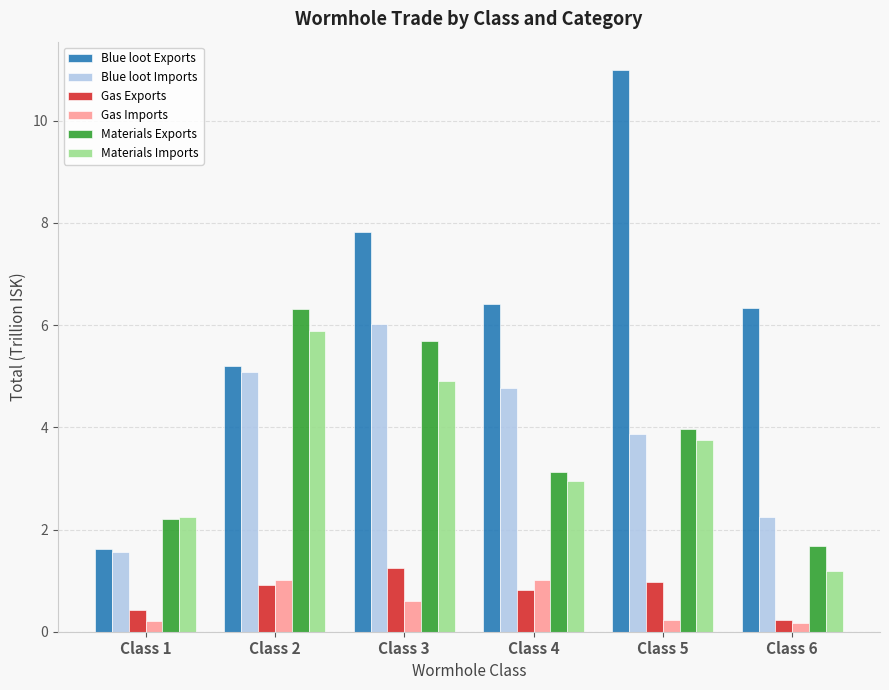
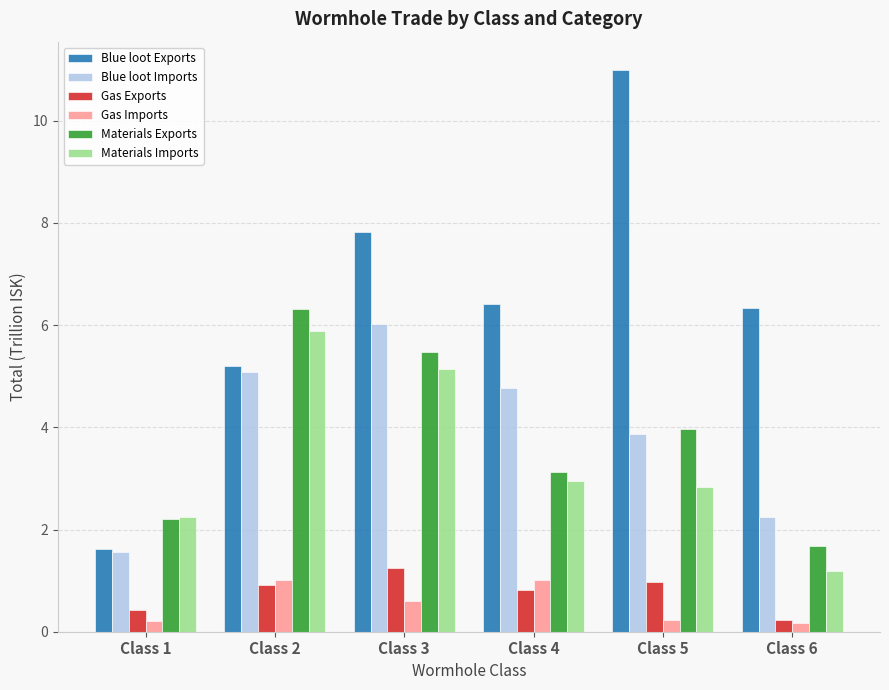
Materials Exports, Class 3: 5.7 -> 5.5
Materials Imports, Class 3: 4.9 -> 5.1
Materials Imports, Class 5: 3.7 -> 2.8
